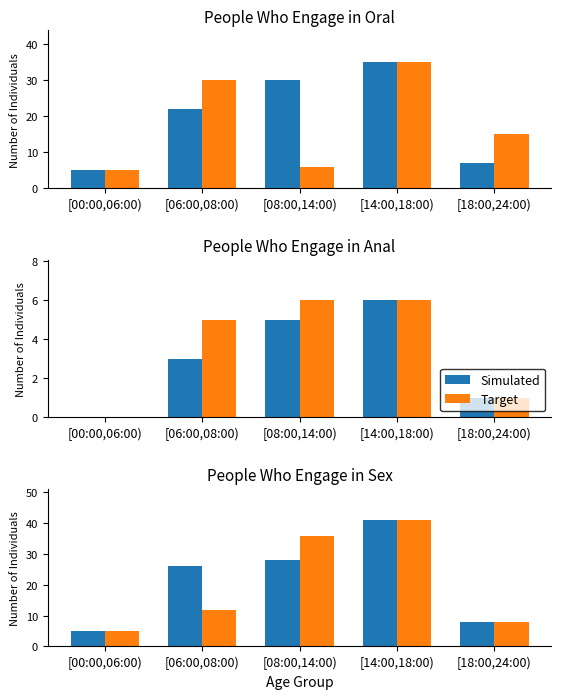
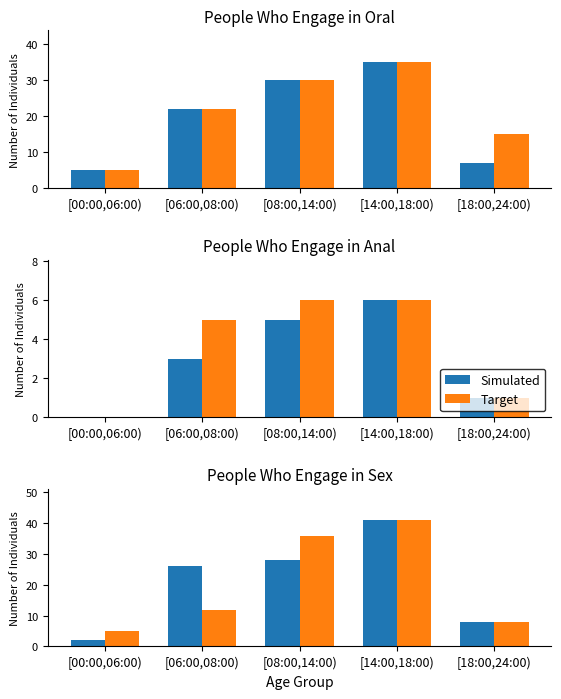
People Who Engage in Oral, Target, [06:00,08:00): 30 -> 22
People Who Engage in Oral, Target, [08:00,14:00): 6 -> 30
People Who Engage in Sex, Simulated, [00:00,06:00): 5 -> 2
